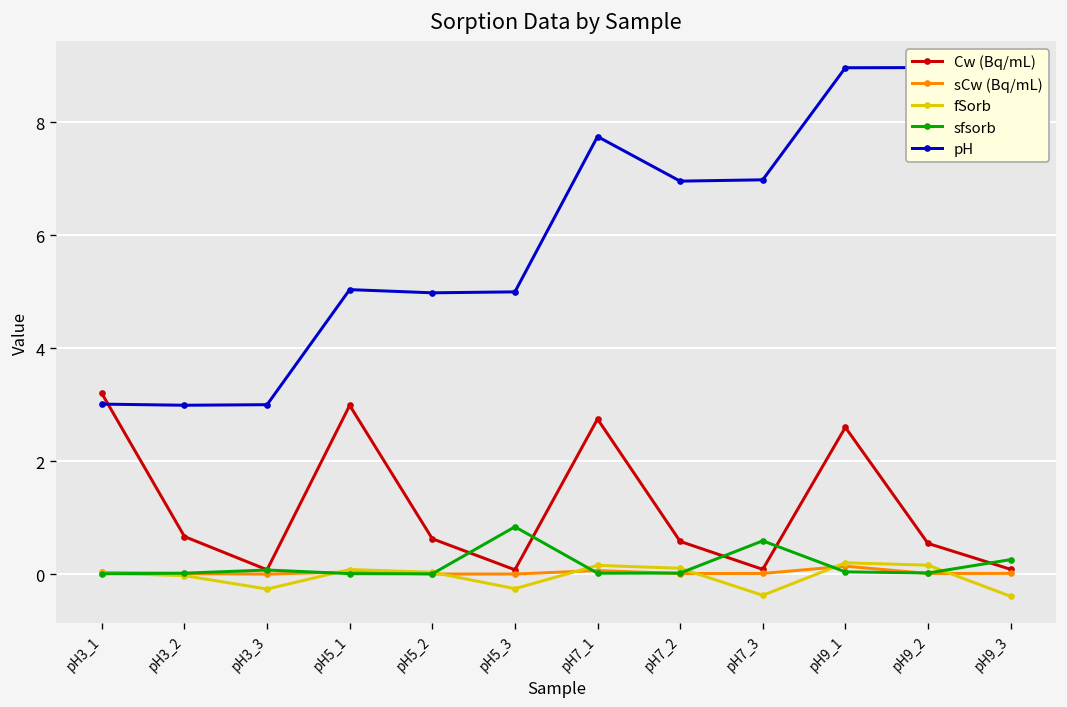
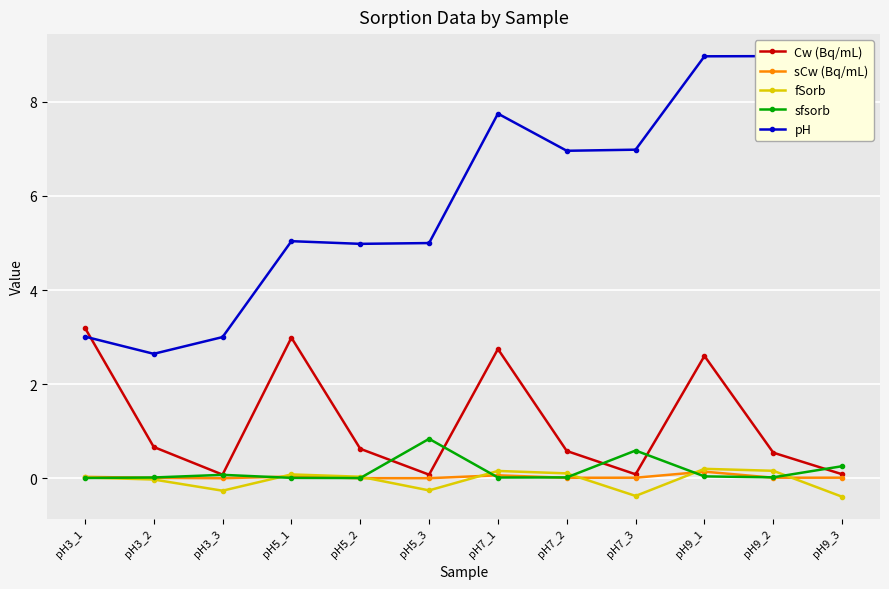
pH, pH3_2: 3.0 -> 2.6
